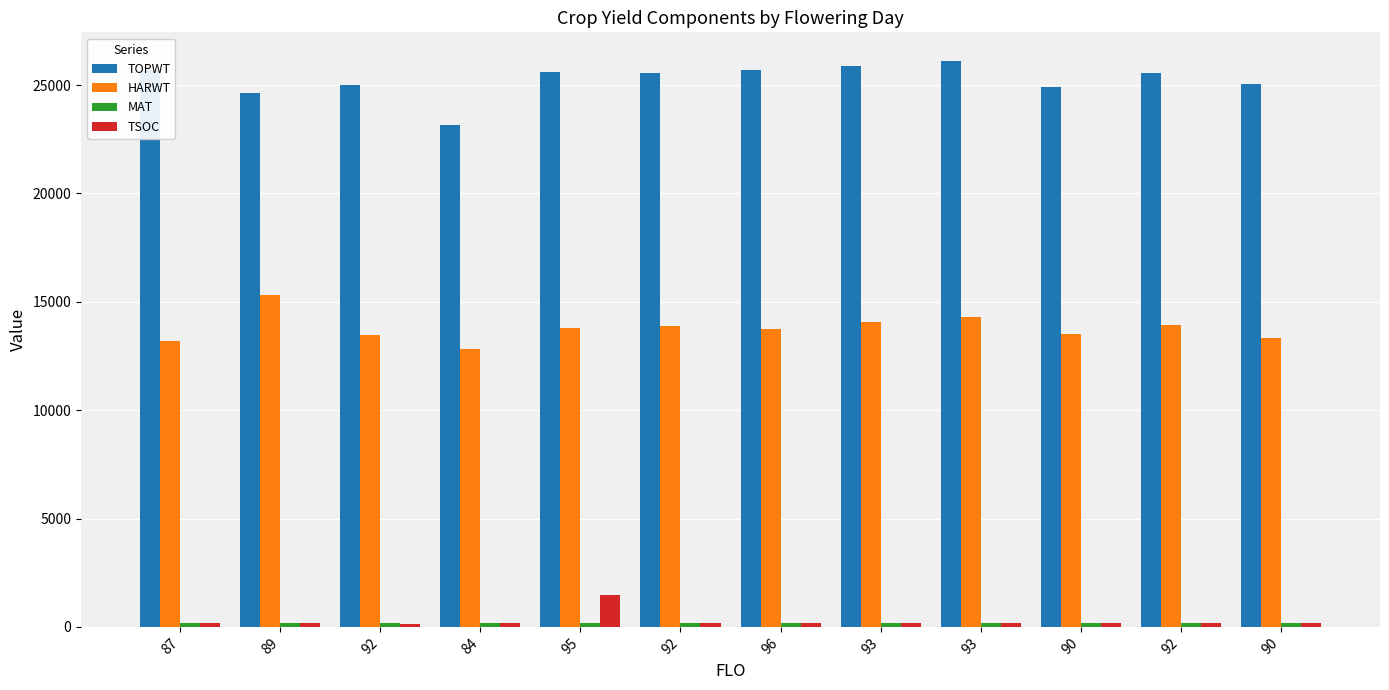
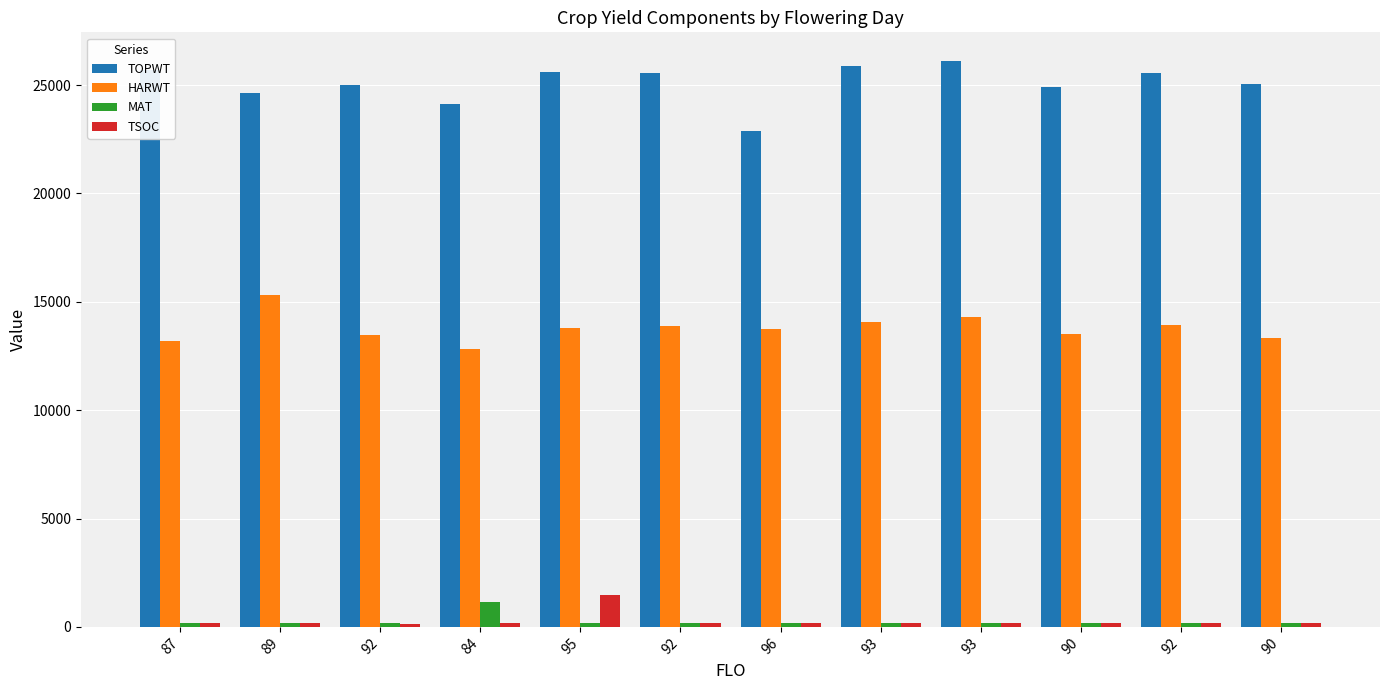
TOPWT, 84: 23200 -> 24100
MAT, 84: 200 -> 1100
TOPWT, 96: 25700 -> 22900
